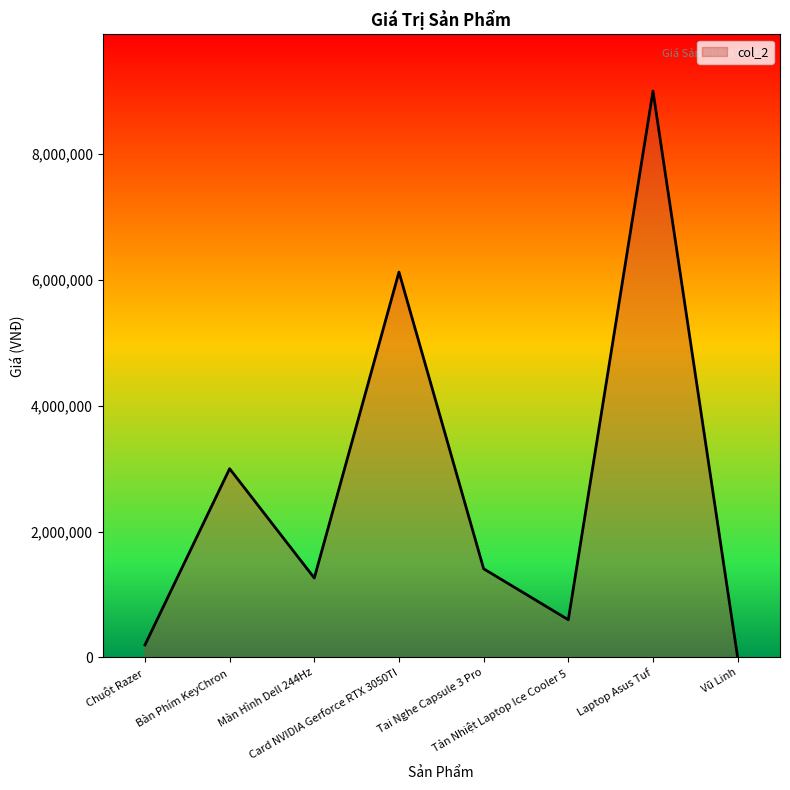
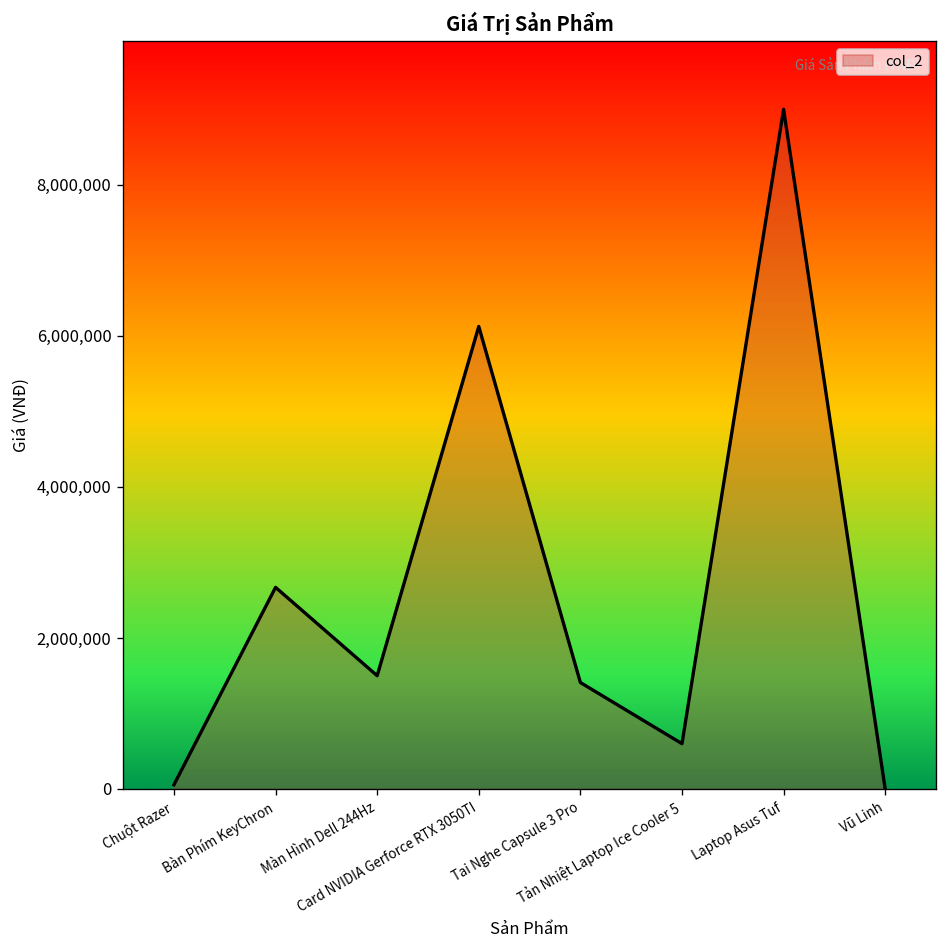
Chuột Razer: 200,000 -> 100,000
Bàn Phím KeyChron: 3,000,000 -> 2,700,000
Màn Hình Dell 244Hz: 1,300,000 -> 1,500,000
